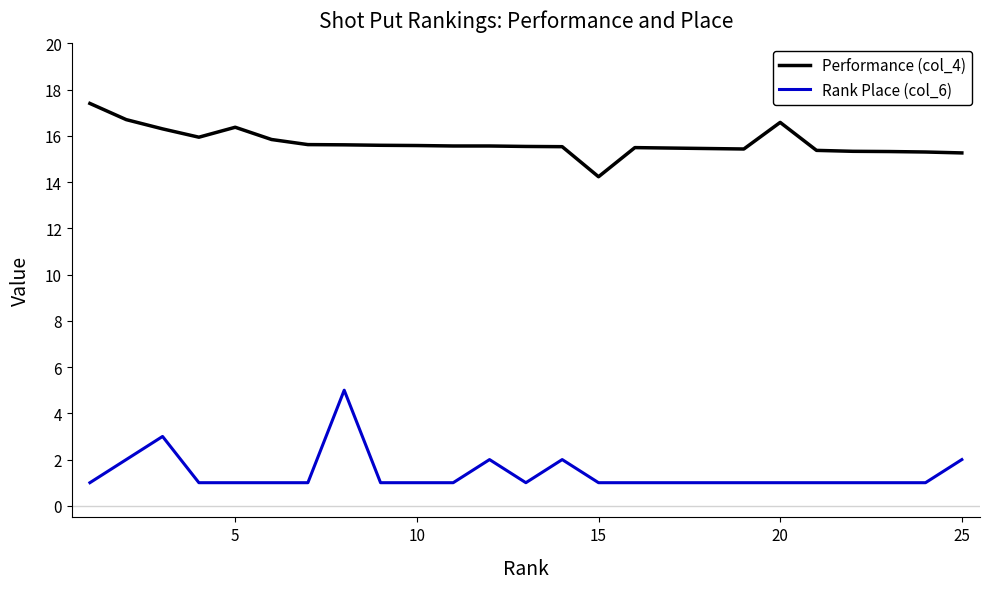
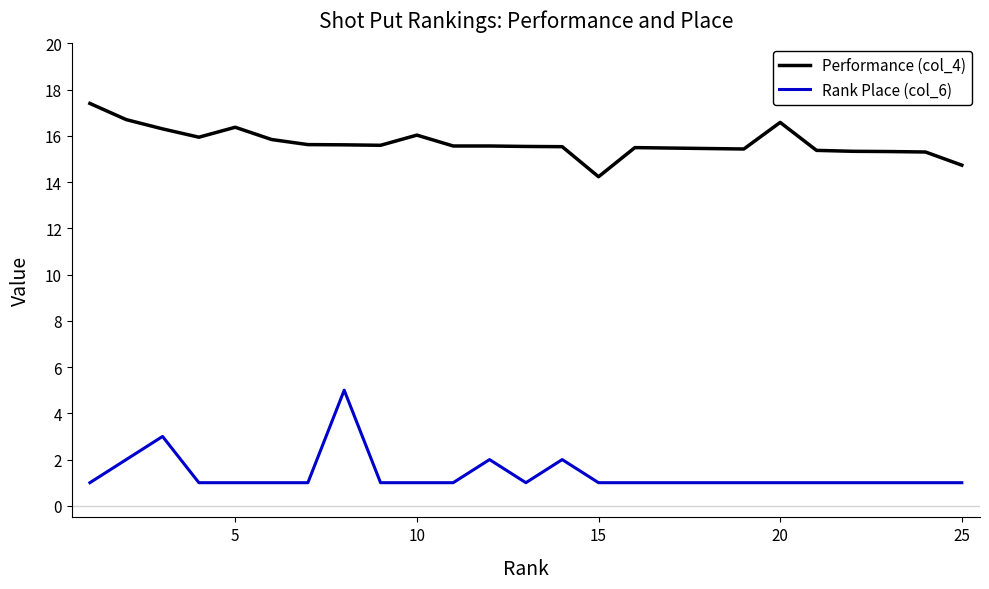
Performance (col_4), 10: 15.6 -> 16.0
Performance (col_4), 25: 15.3 -> 14.7
Rank Place (col_6), 25: 2 -> 1
